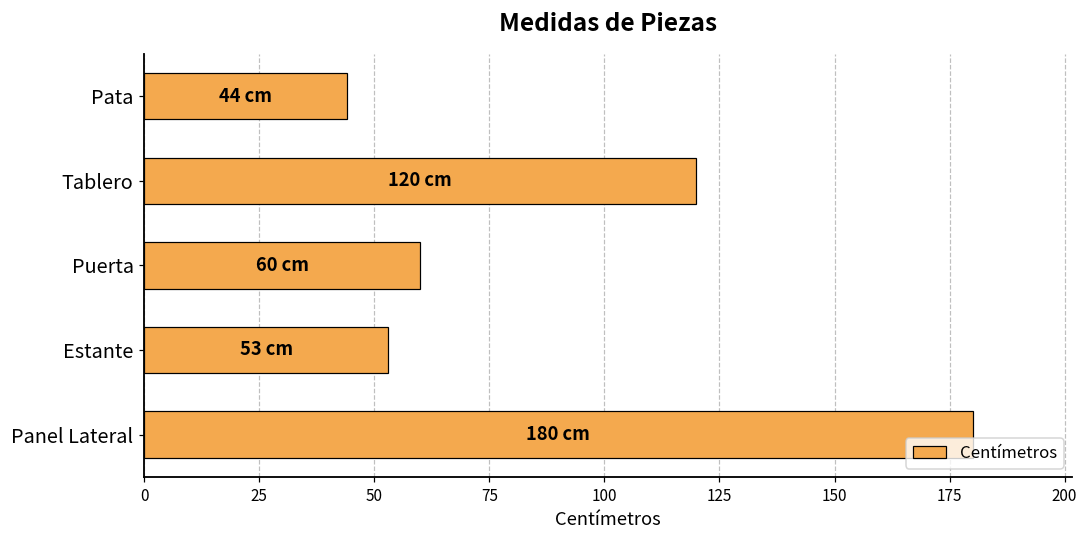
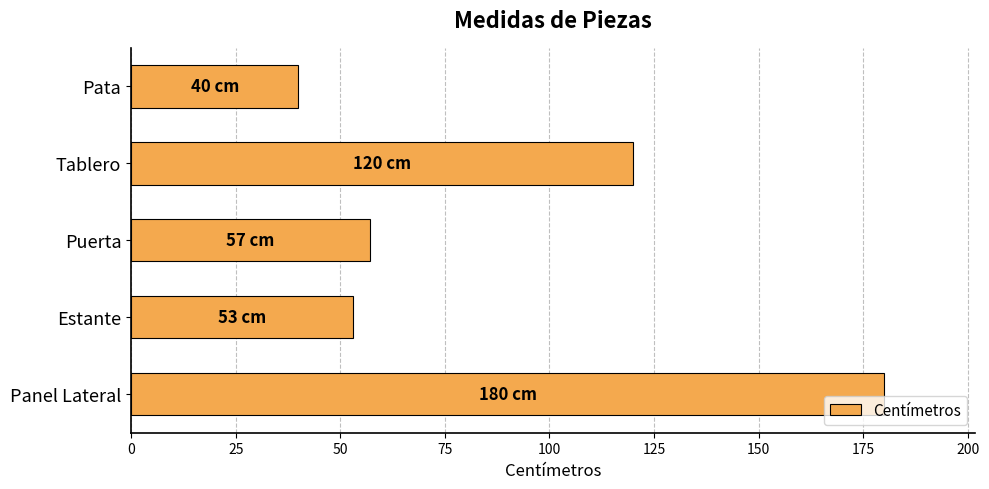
Pata: 44 -> 40
Puerta: 60 -> 57
